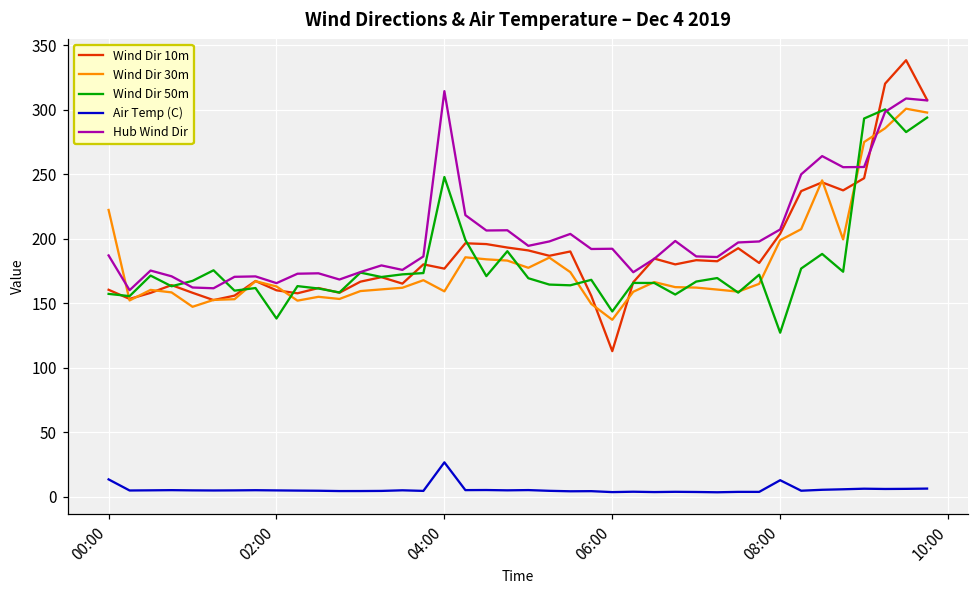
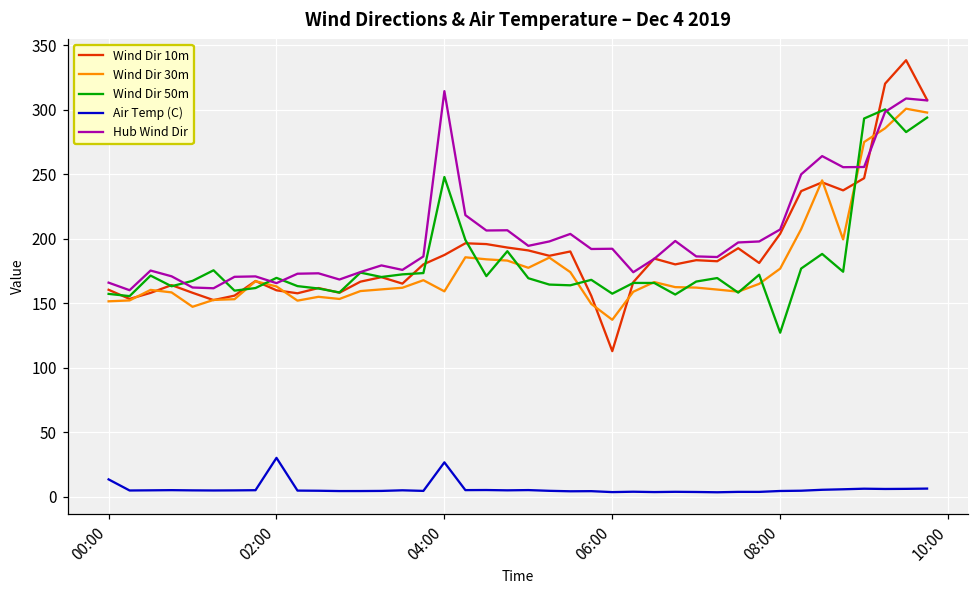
Wind Dir 30m, 00:00: 222 -> 151
Hub Wind Dir, 00:00: 187 -> 166
Wind Dir 50m, 02:00: 138 -> 170
Air Temp (C), 02:00: 5 -> 30
Wind Dir 10m, 04:00: 177 -> 187
Wind Dir 50m, 06:00: 143 -> 157
Wind Dir 30m, 08:00: 199 -> 177
Air Temp (C), 08:00: 13 -> 4
